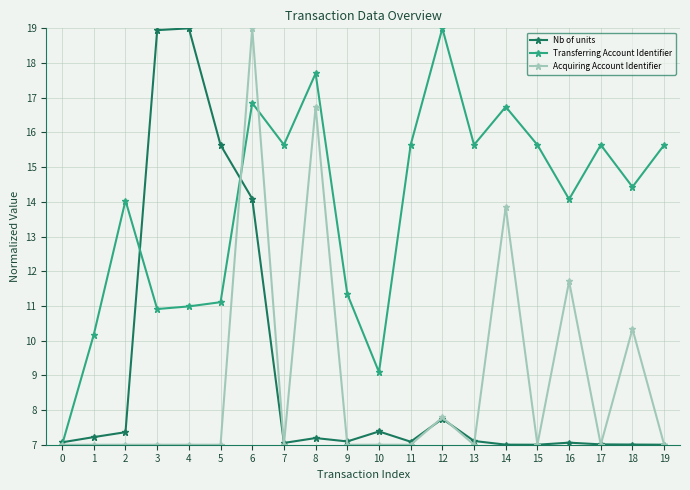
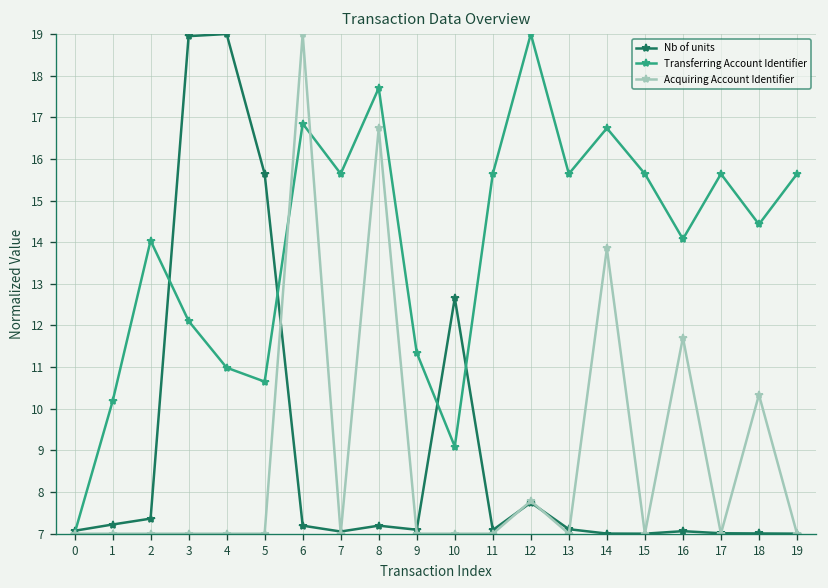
Transferring Account Identifier, 3: 10.9 -> 12.1
Transferring Account Identifier, 5: 11.1 -> 10.7
Nb of units, 6: 14.1 -> 7.2
Nb of units, 10: 7.4 -> 12.7
